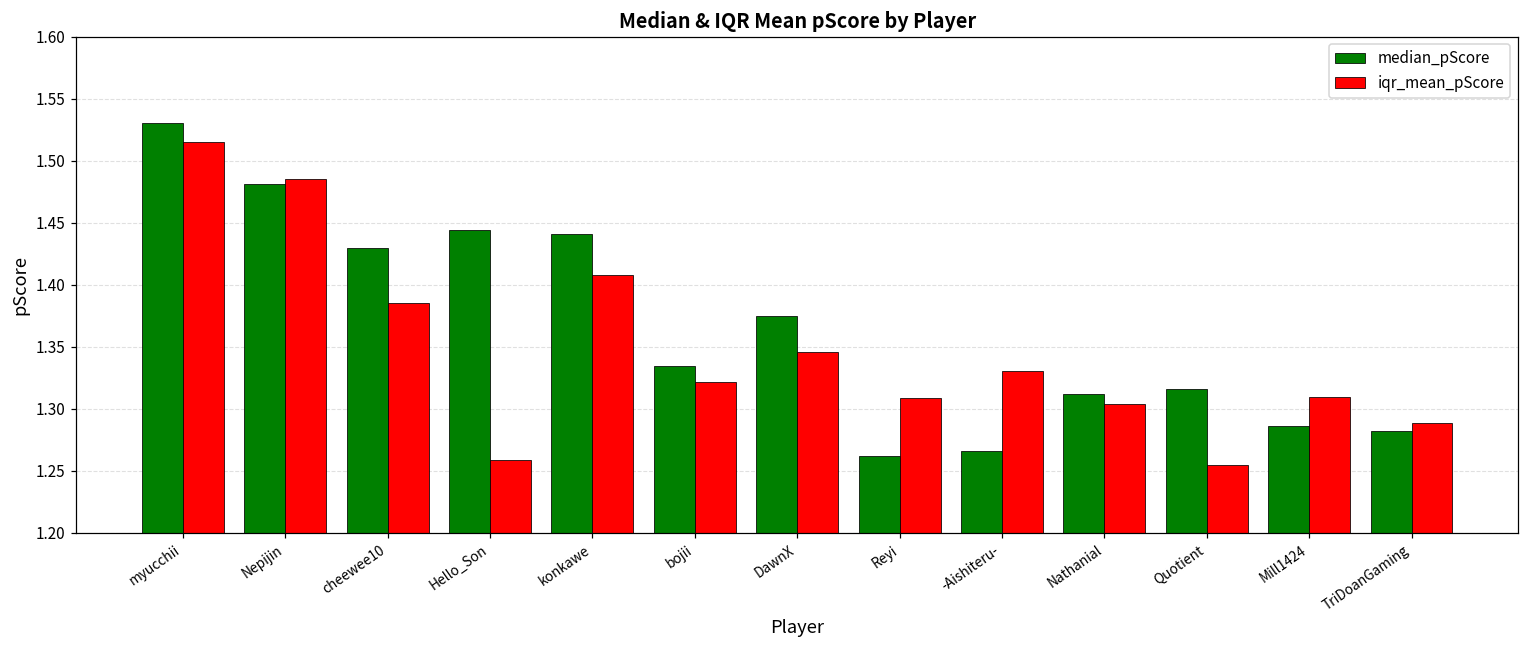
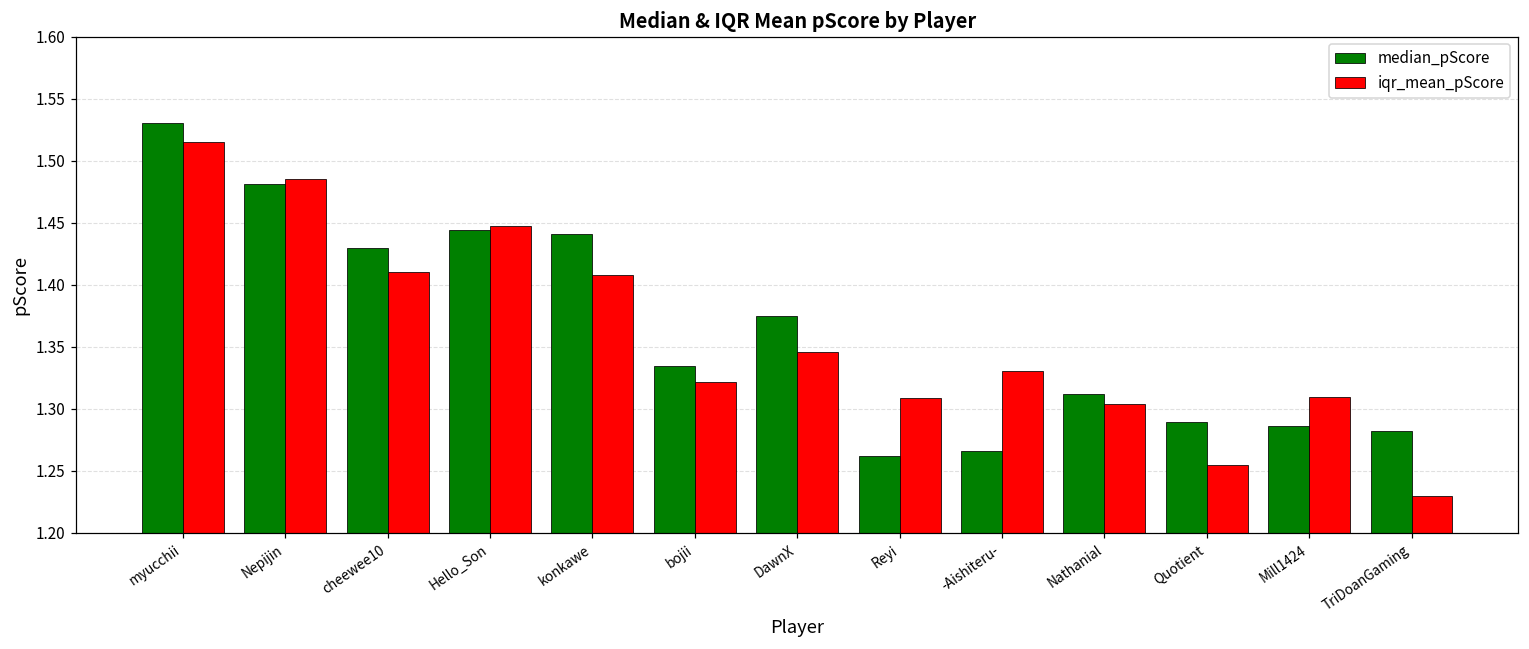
iqr_mean_pScore, cheewee10: 1.385 -> 1.410
iqr_mean_pScore, Hello_Son: 1.259 -> 1.447
median_pScore, Quotient: 1.316 -> 1.289
iqr_mean_pScore, TriDoanGaming: 1.288 -> 1.229
